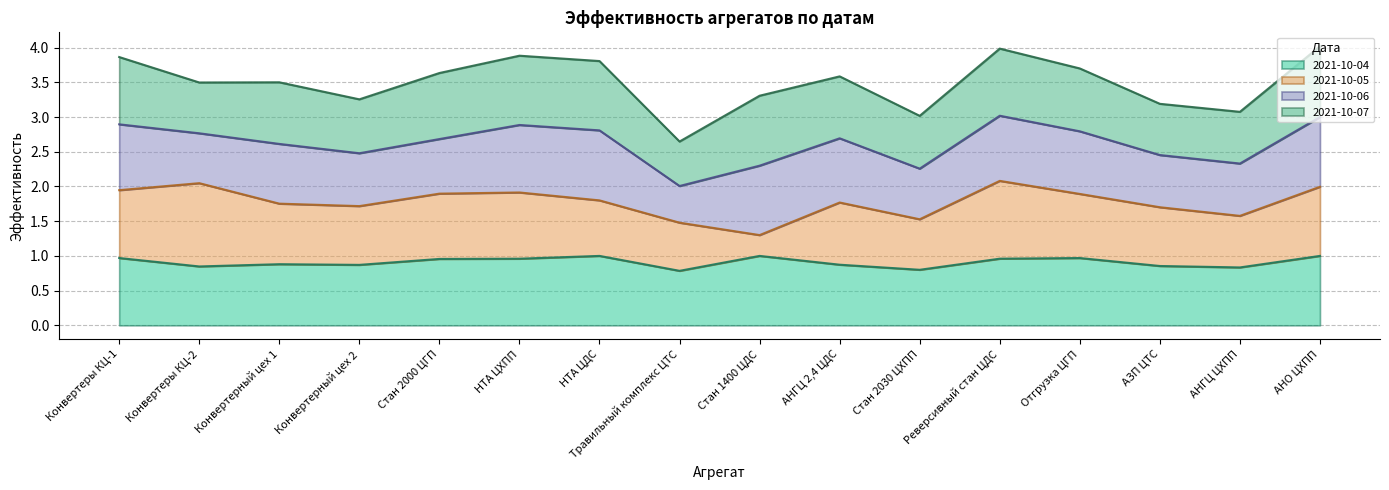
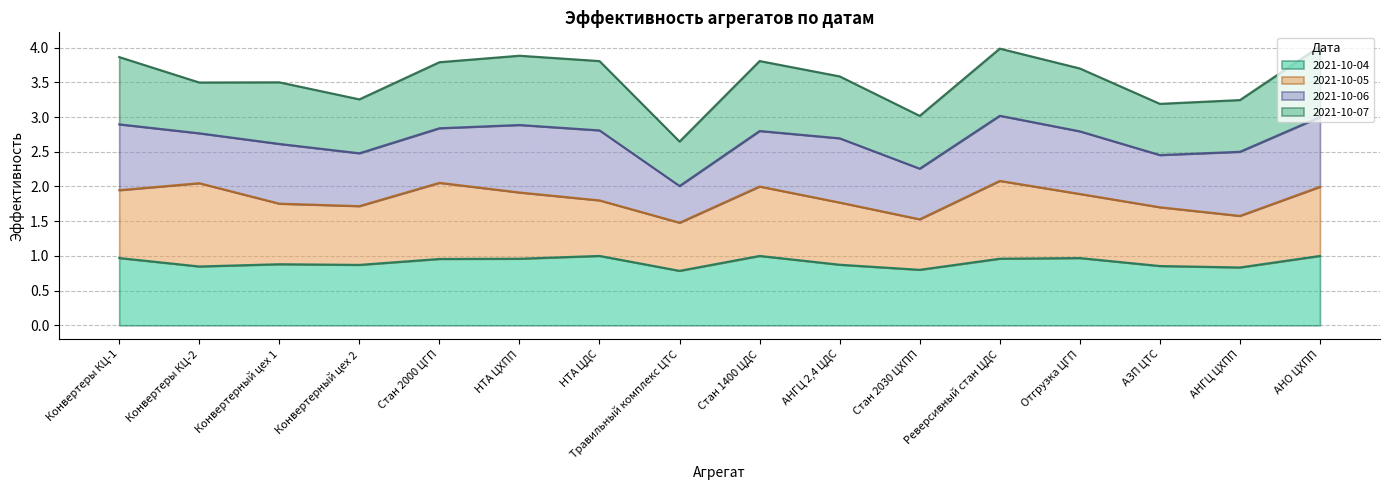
2021-10-05, Стан 2000 ЦГП: 0.9 -> 1.1
2021-10-05, Стан 1400 ЦДС: 0.3 -> 1.0
2021-10-06, Стан 1400 ЦДС: 1.0 -> 0.8
2021-10-06, АНГЦ ЦХПП: 0.8 -> 0.9
